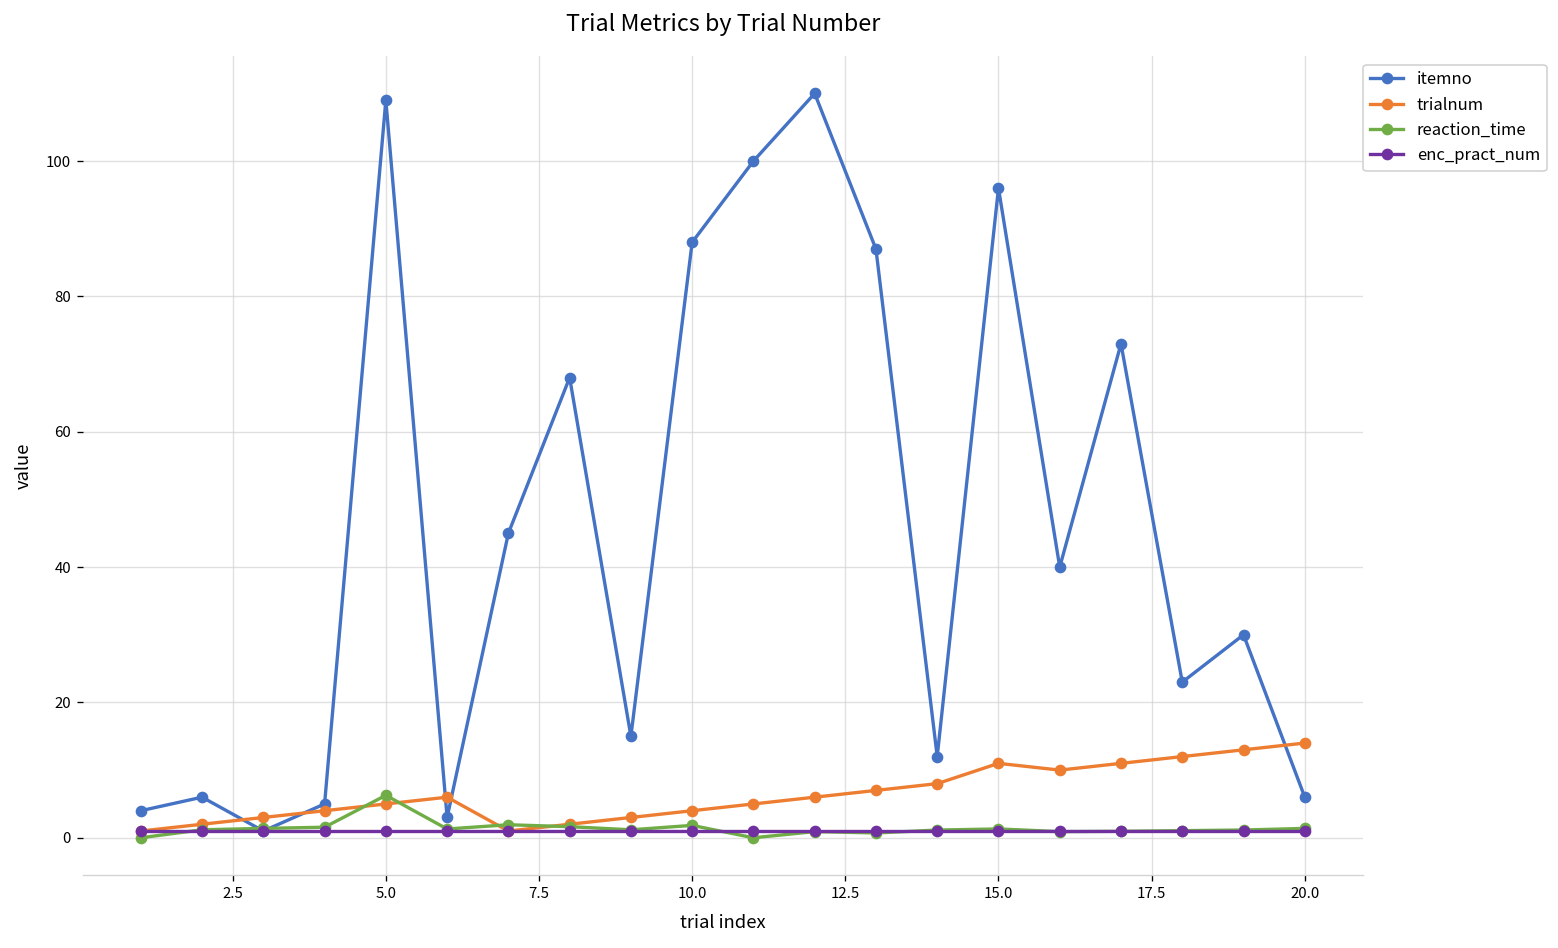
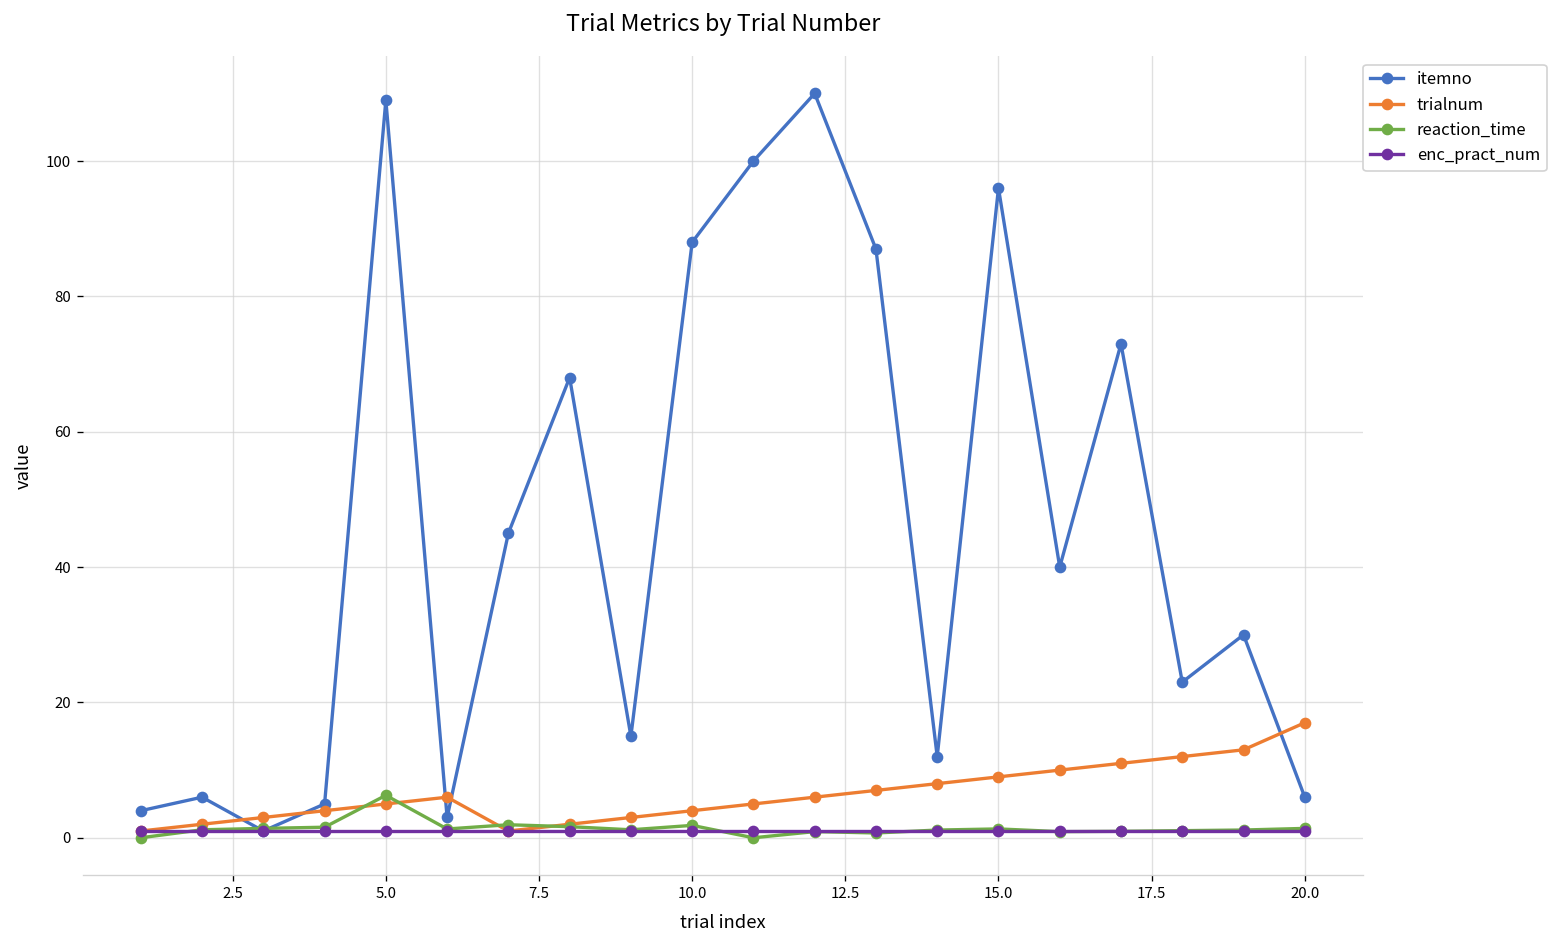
trialnum, 15.0: 11 -> 9
trialnum, 20.0: 14 -> 17
